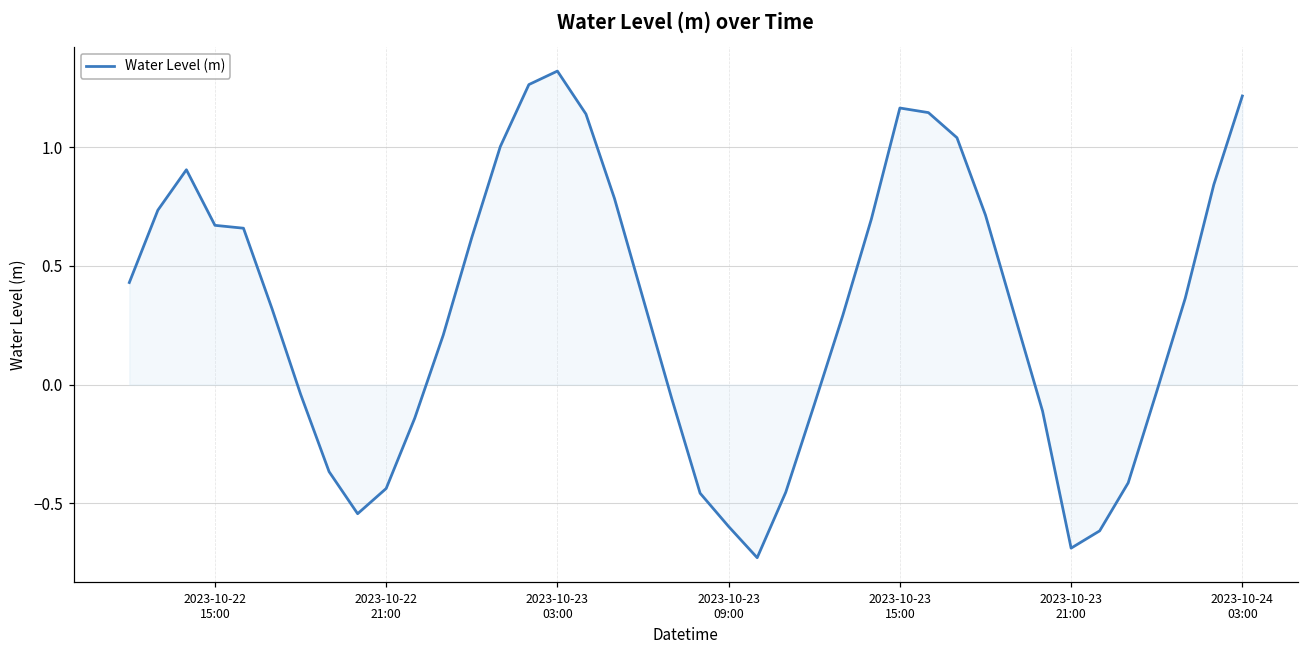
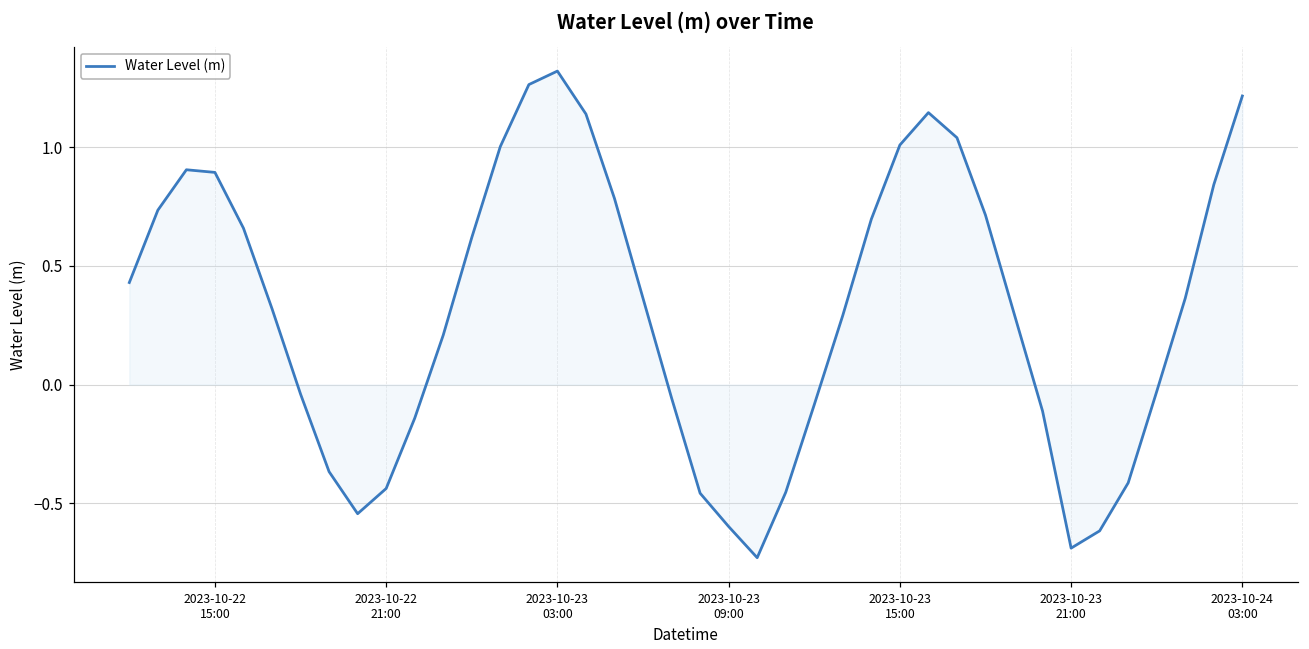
Water Level (m), 2023-10-22 15:00: 0.67 -> 0.89
Water Level (m), 2023-10-23 15:00: 1.16 -> 1.01
